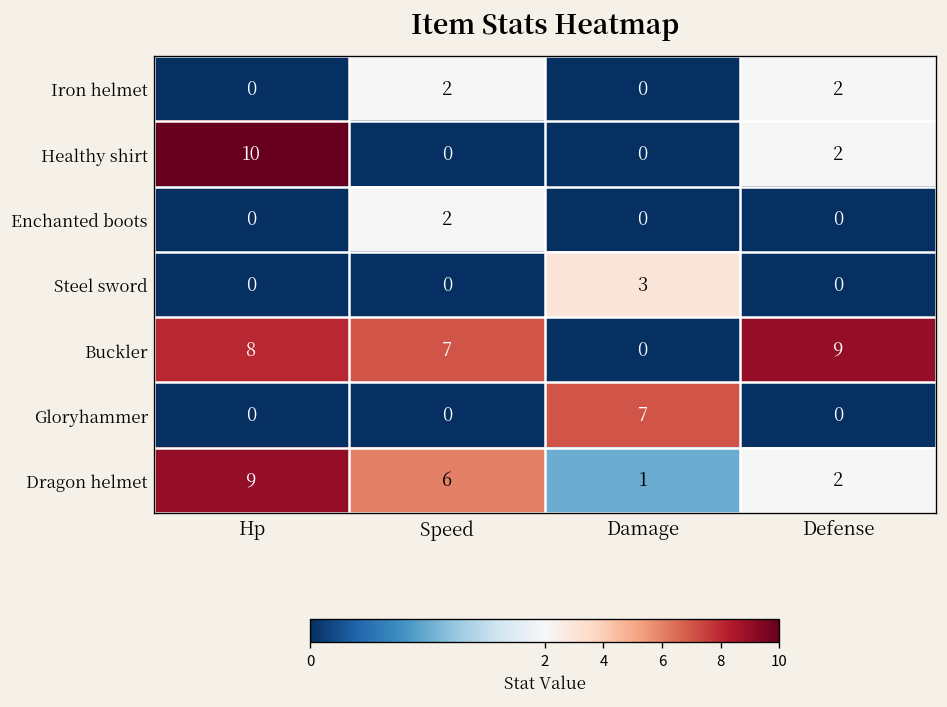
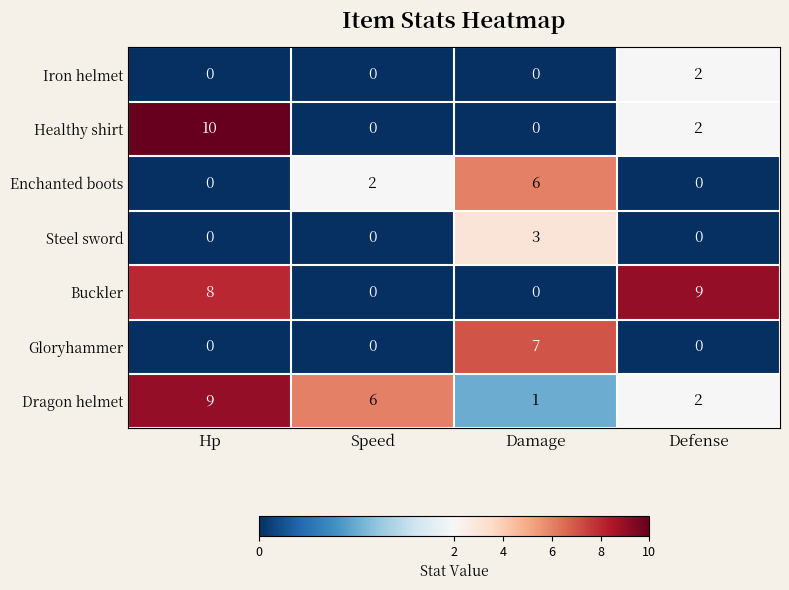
Iron helmet, Speed: 2 -> 0
Enchanted boots, Damage: 0 -> 6
Buckler, Speed: 7 -> 0
